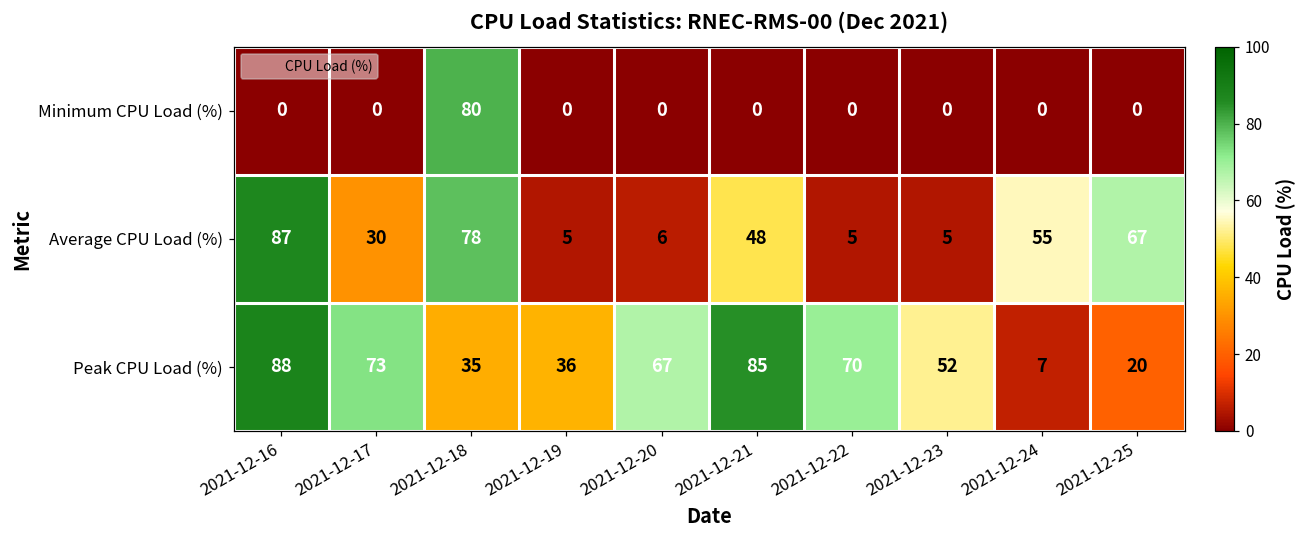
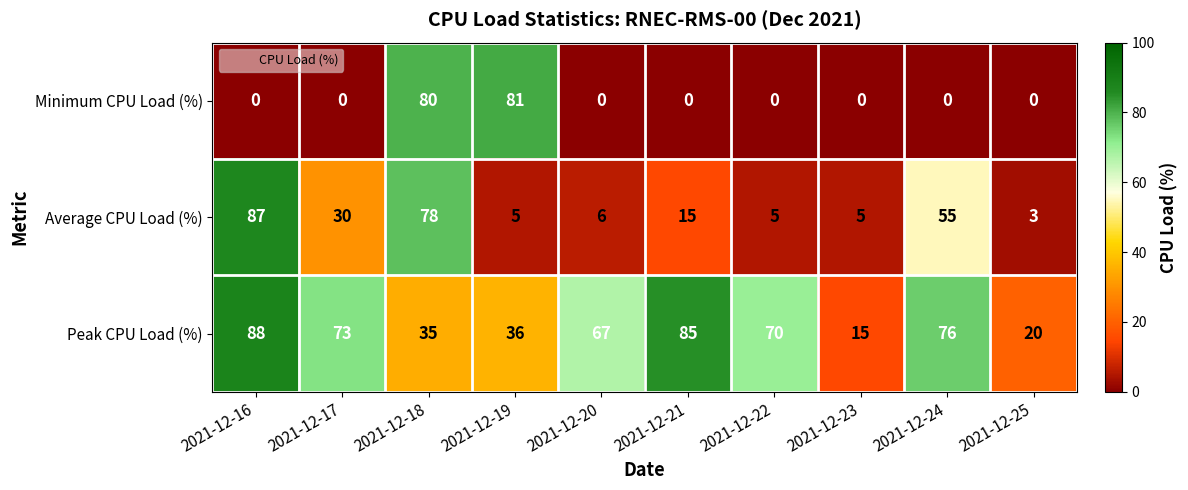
Minimum CPU Load (%), 2021-12-19: 0 -> 81
Average CPU Load (%), 2021-12-21: 48 -> 15
Average CPU Load (%), 2021-12-25: 67 -> 3
Peak CPU Load (%), 2021-12-23: 52 -> 15
Peak CPU Load (%), 2021-12-24: 7 -> 76
